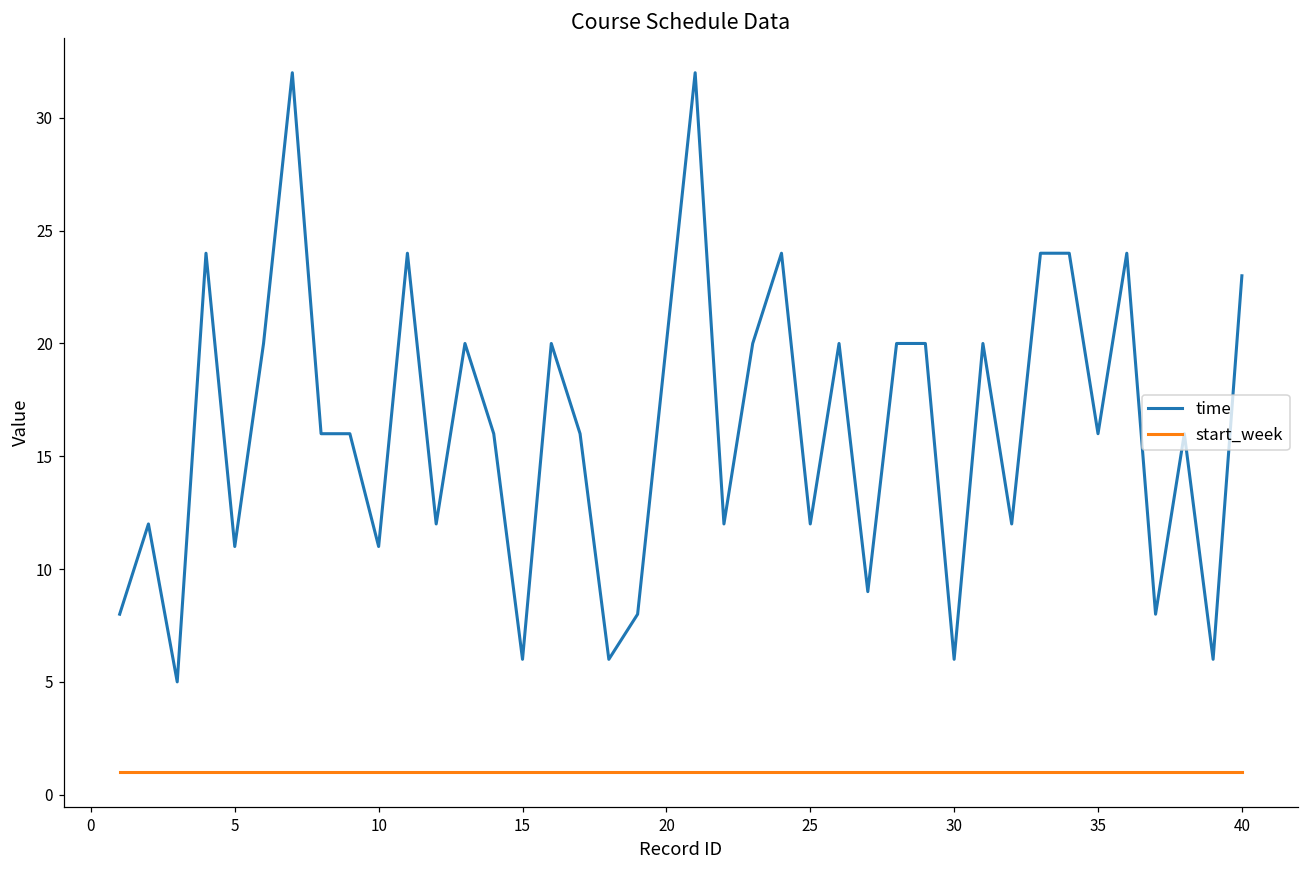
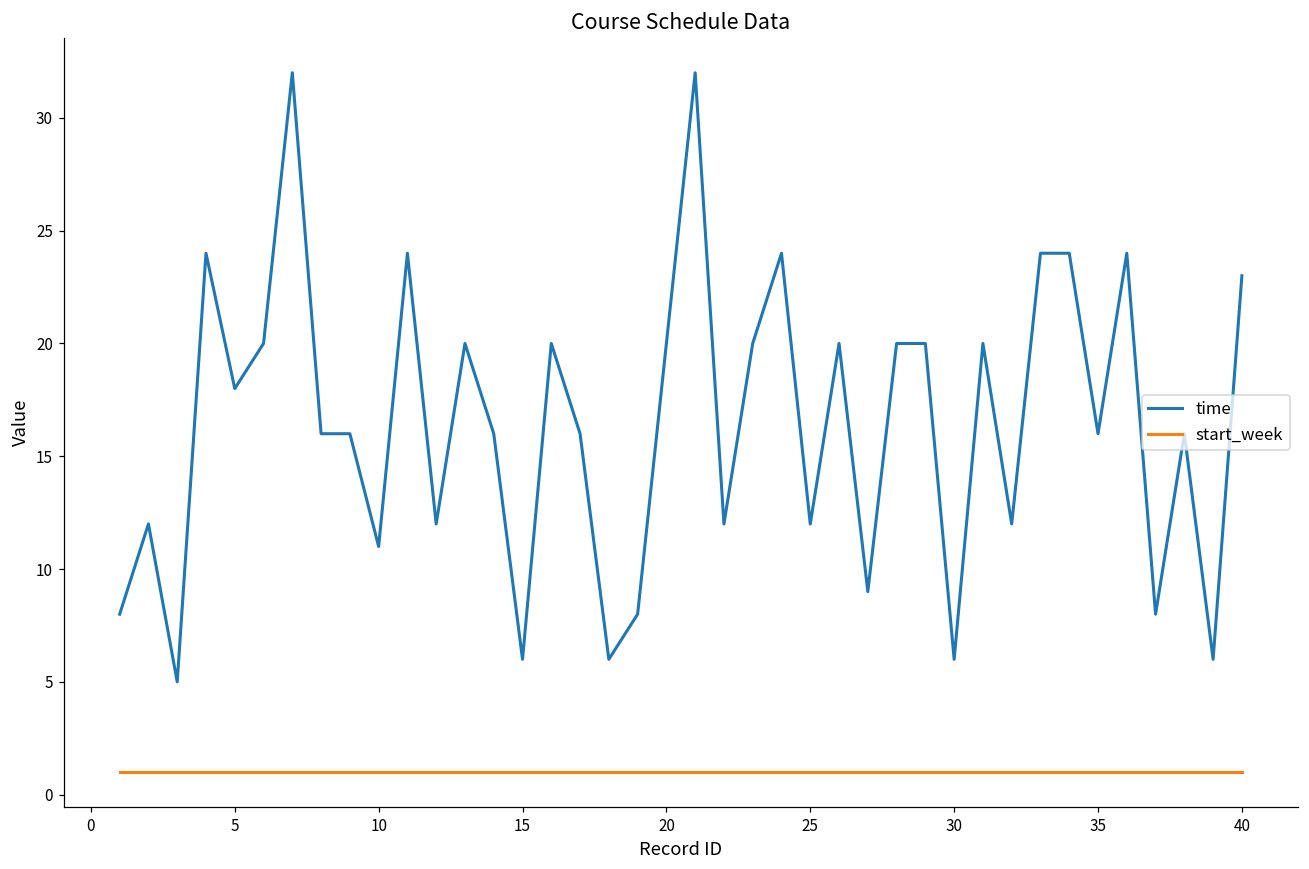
time, 5: 11 -> 18
